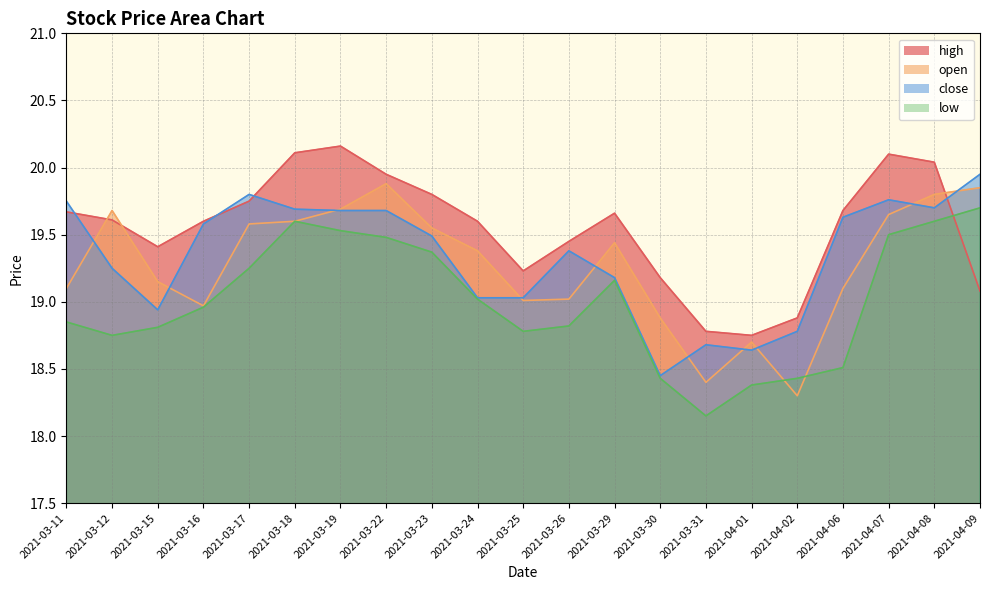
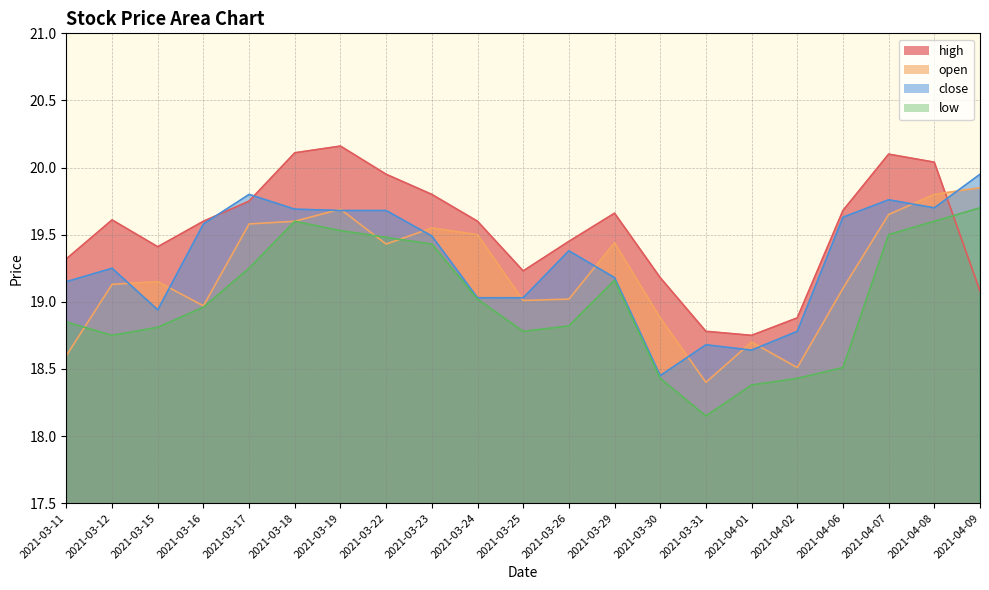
high, 2021-03-11: 19.67 -> 19.32
open, 2021-03-11: 19.1 -> 18.6
close, 2021-03-11: 19.75 -> 19.15
open, 2021-03-12: 19.68 -> 19.13
open, 2021-03-22: 19.88 -> 19.43
low, 2021-03-23: 19.37 -> 19.43
open, 2021-03-24: 19.38 -> 19.50
open, 2021-04-02: 18.30 -> 18.51
